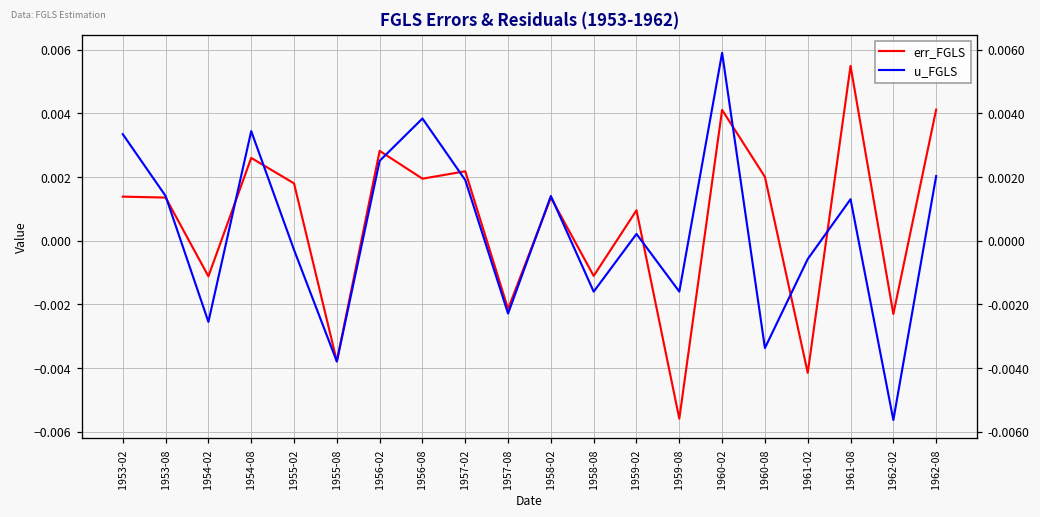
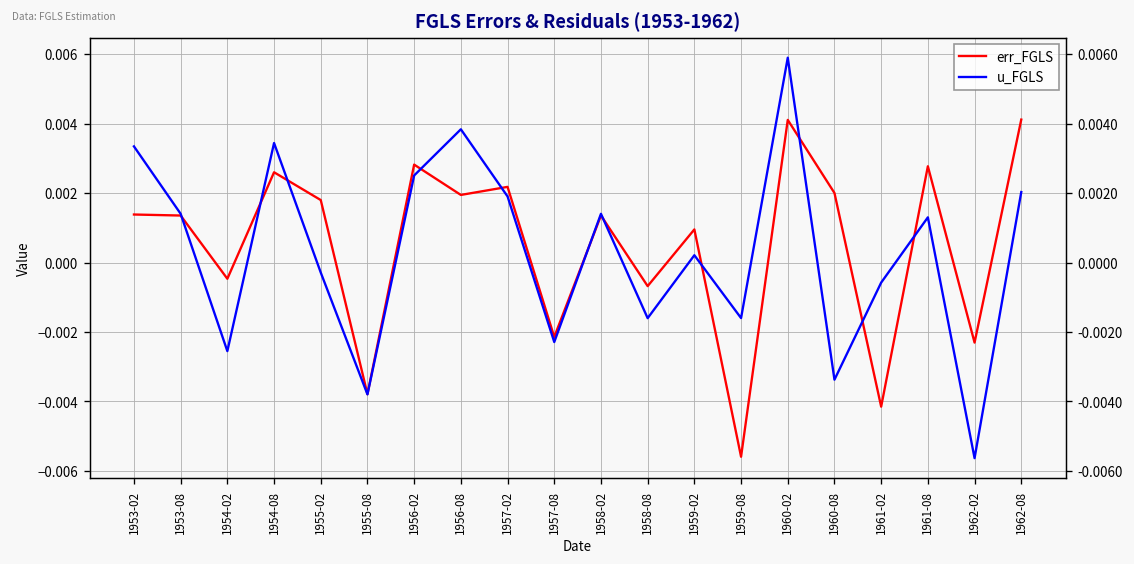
err_FGLS, 1954-02: -0.0011 -> -0.0005
err_FGLS, 1958-08: -0.0011 -> -0.0007
err_FGLS, 1961-08: 0.0055 -> 0.0028
